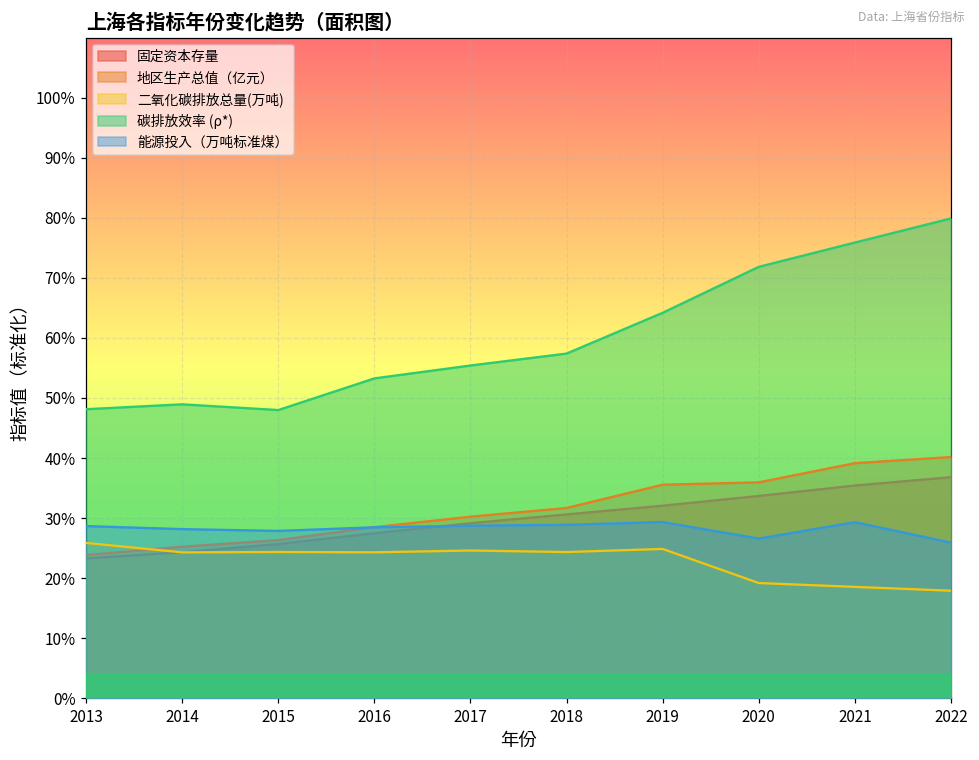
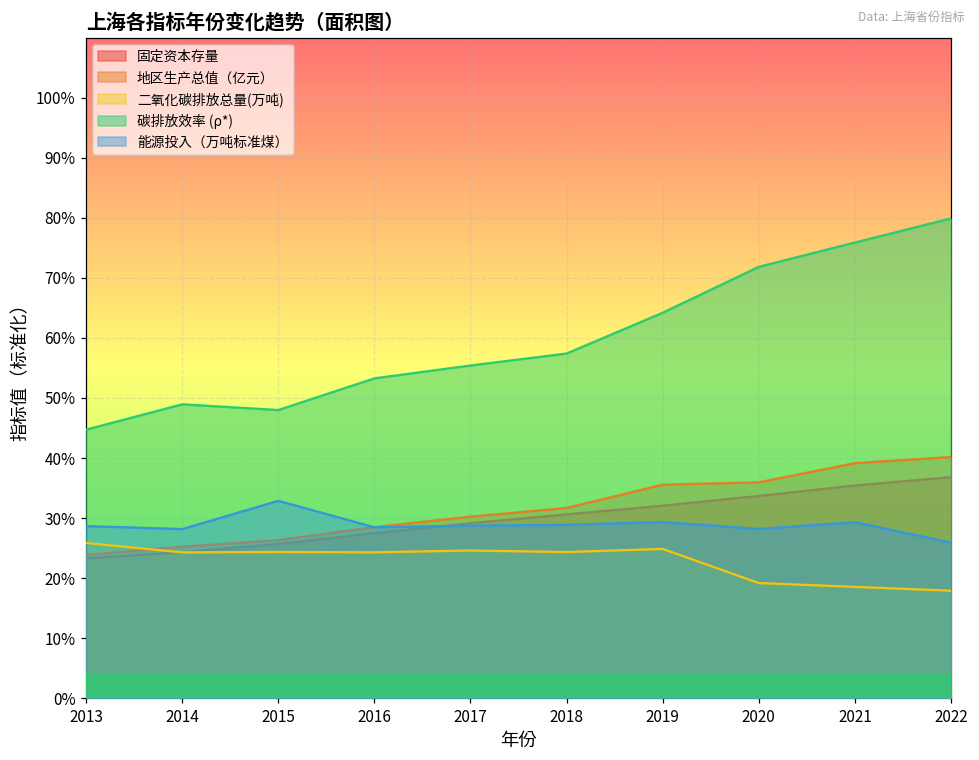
碳排放效率 (ρ*), 2013: 48% -> 45%
能源投入（万吨标准煤）, 2015: 28% -> 33%
能源投入（万吨标准煤）, 2020: 27% -> 28%
